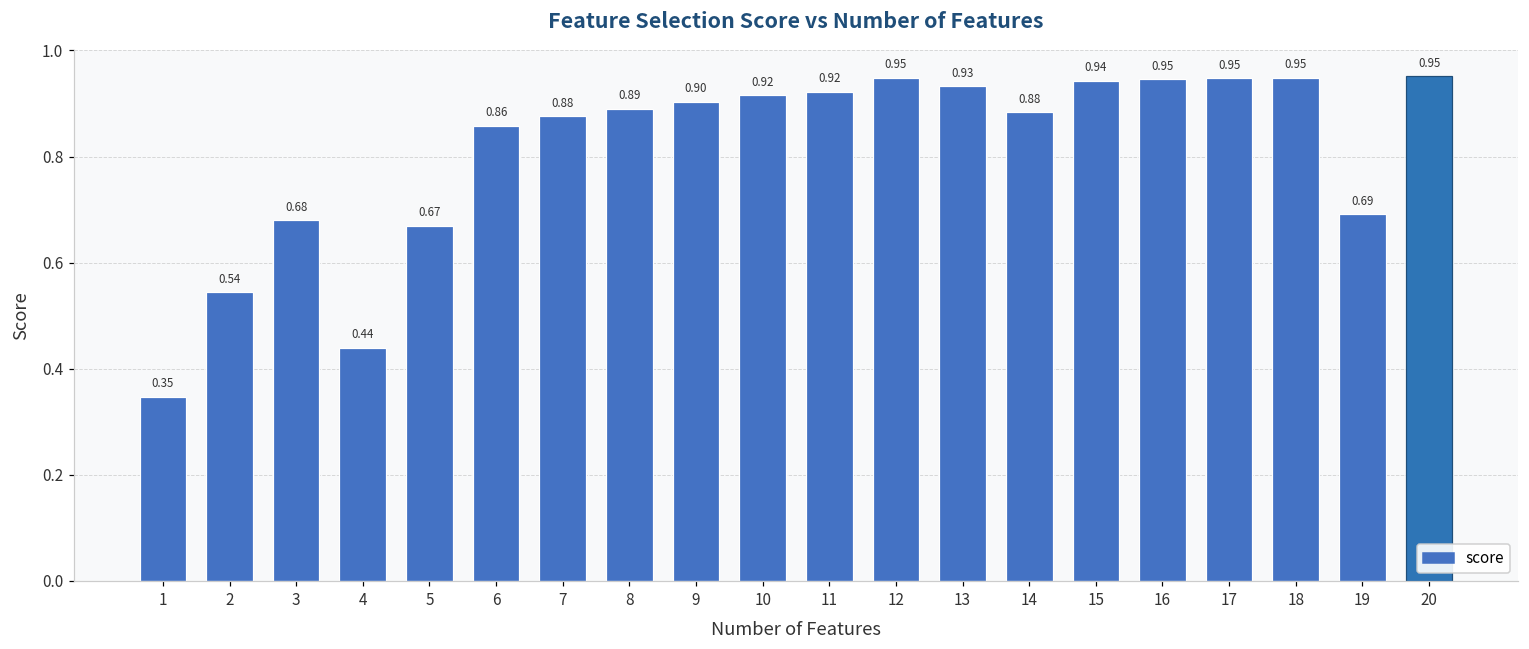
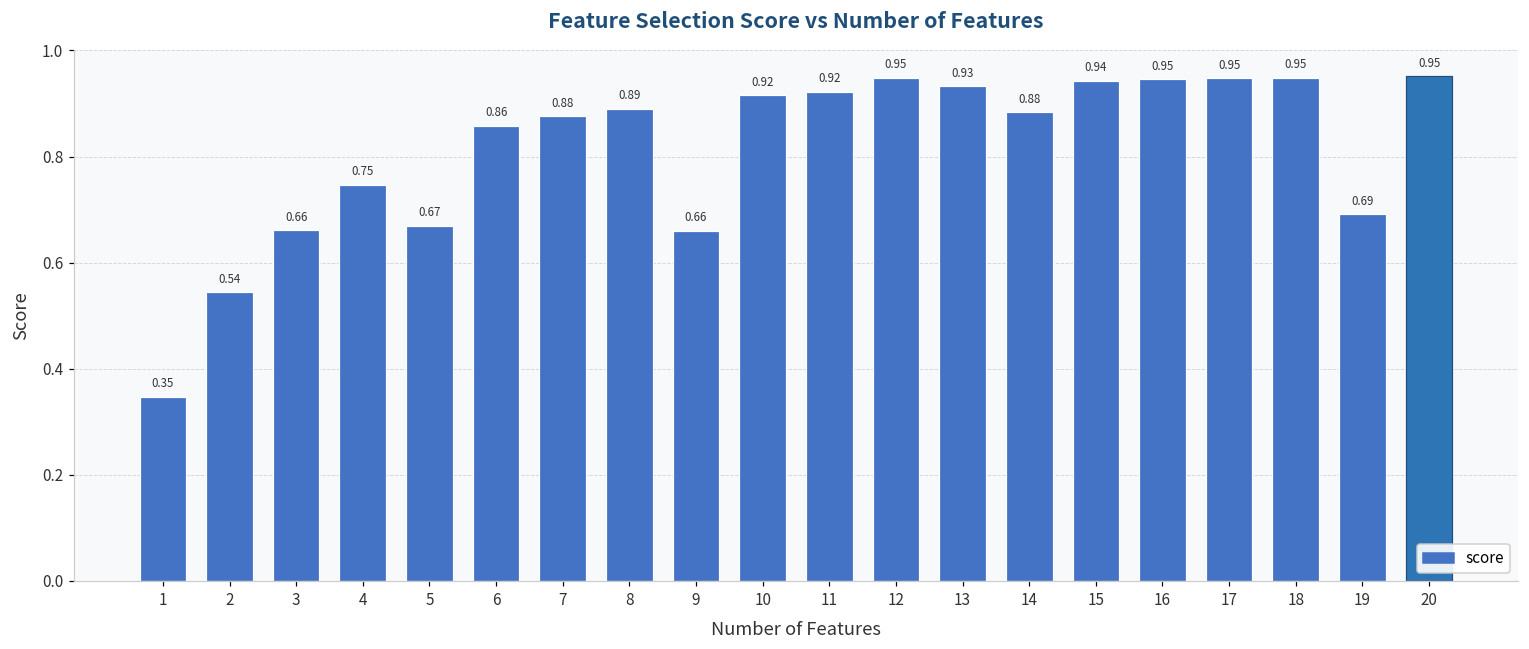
3: 0.68 -> 0.66
4: 0.44 -> 0.75
9: 0.90 -> 0.66
